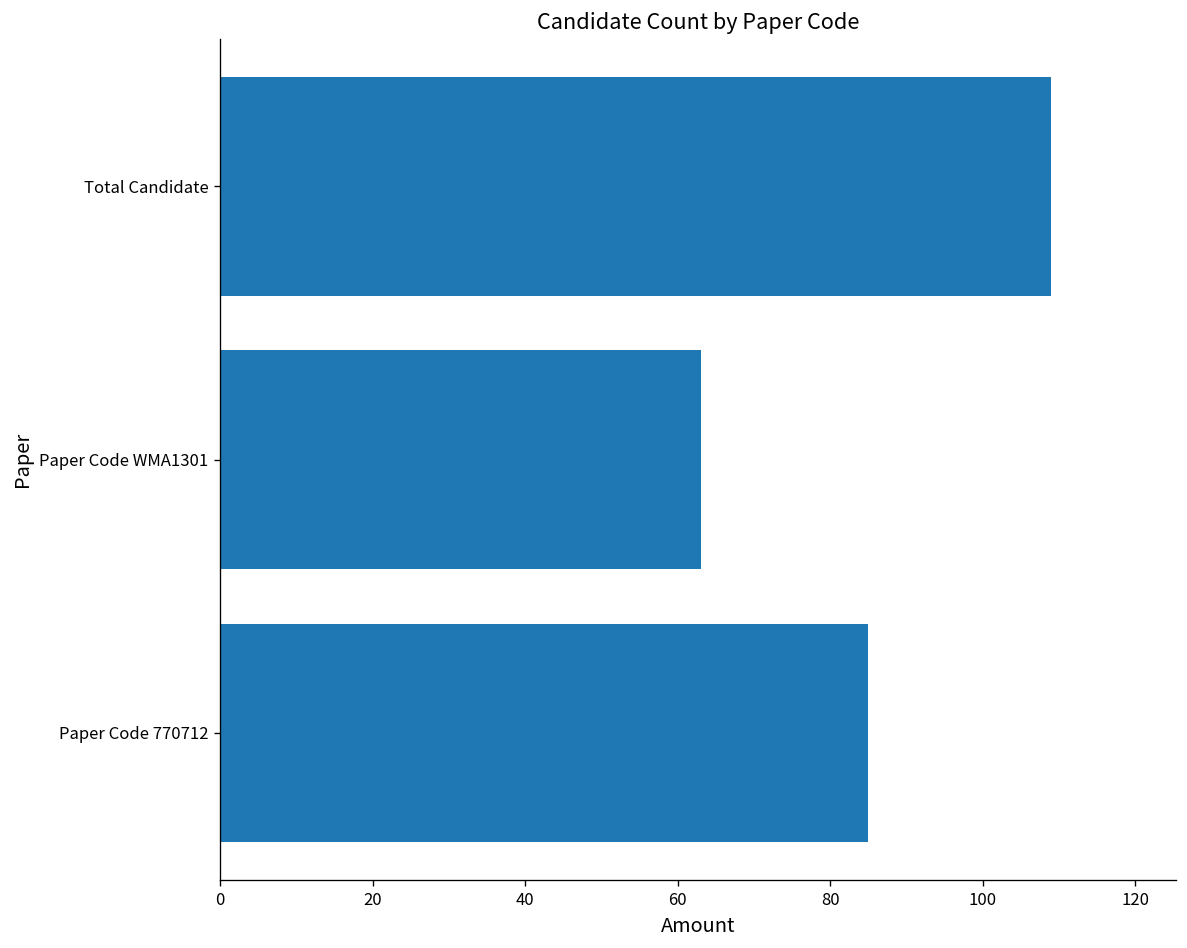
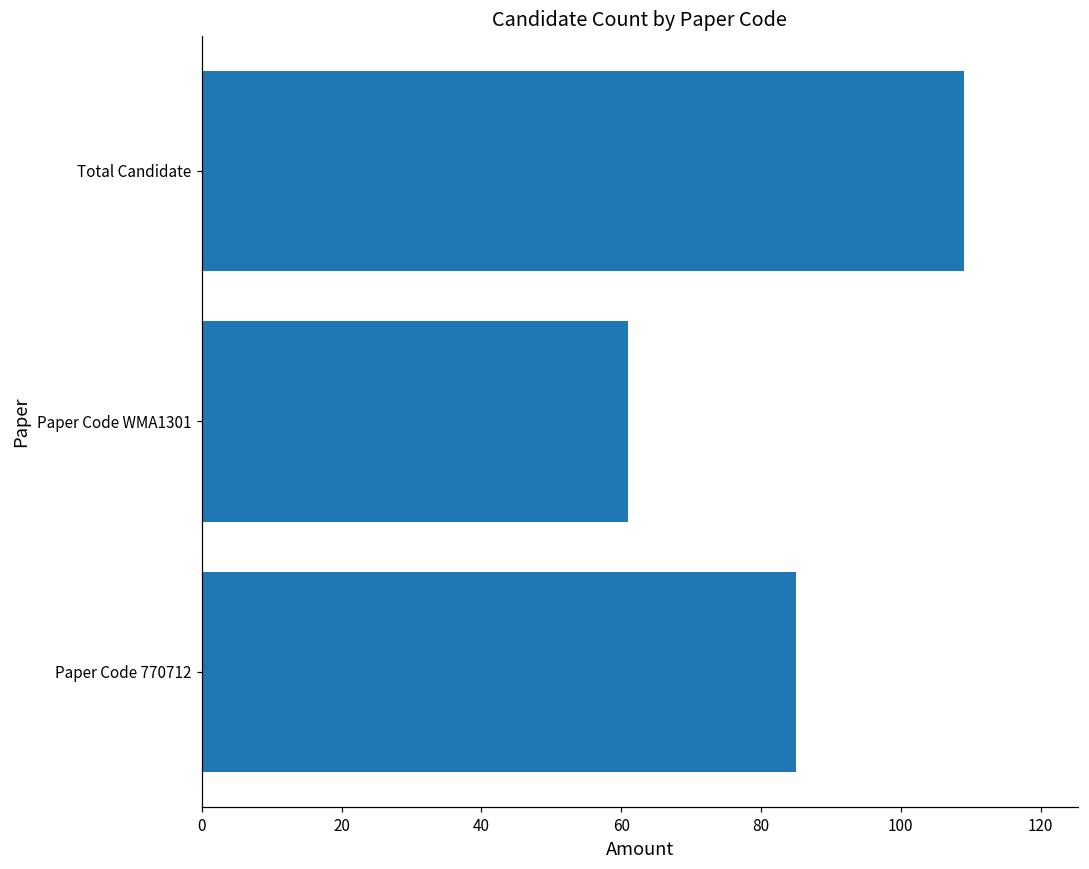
Paper Code WMA1301: 63 -> 61
